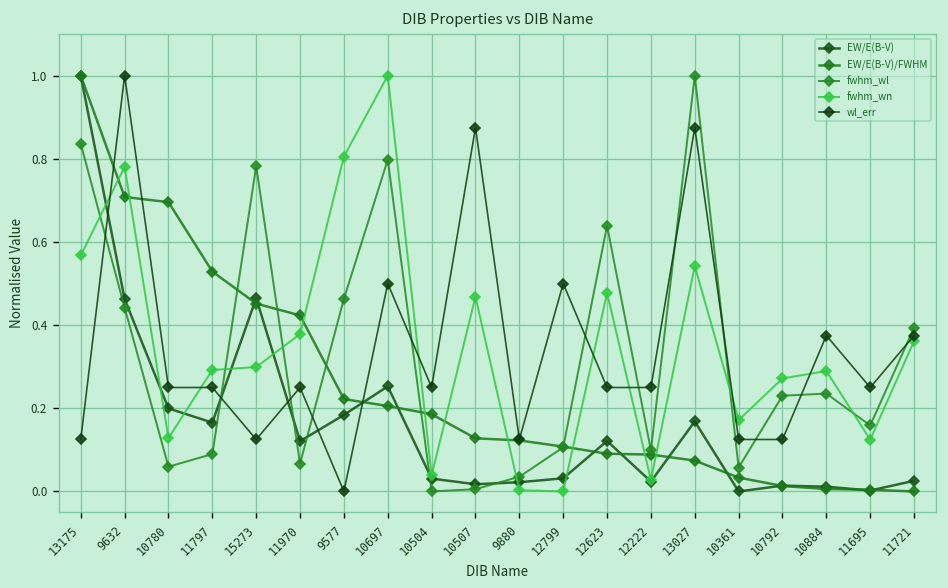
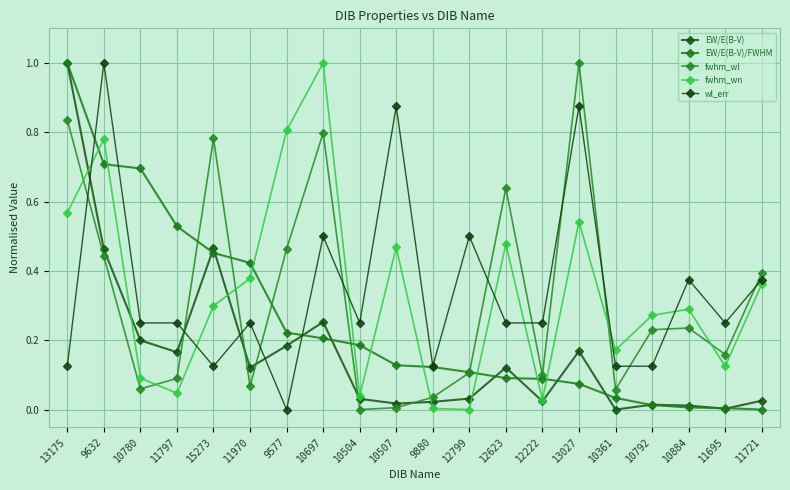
fwhm_wn, 10780: 0.13 -> 0.09
fwhm_wn, 11797: 0.29 -> 0.05
